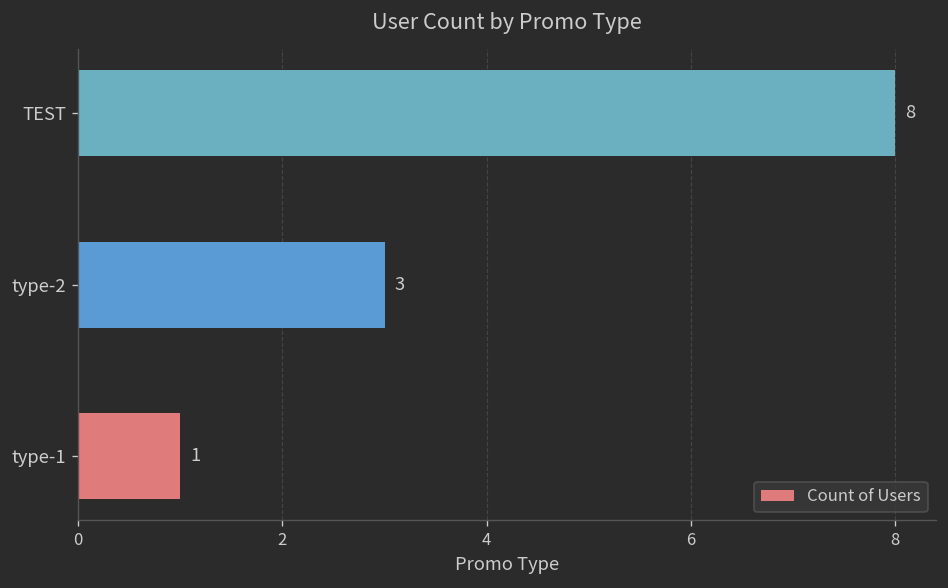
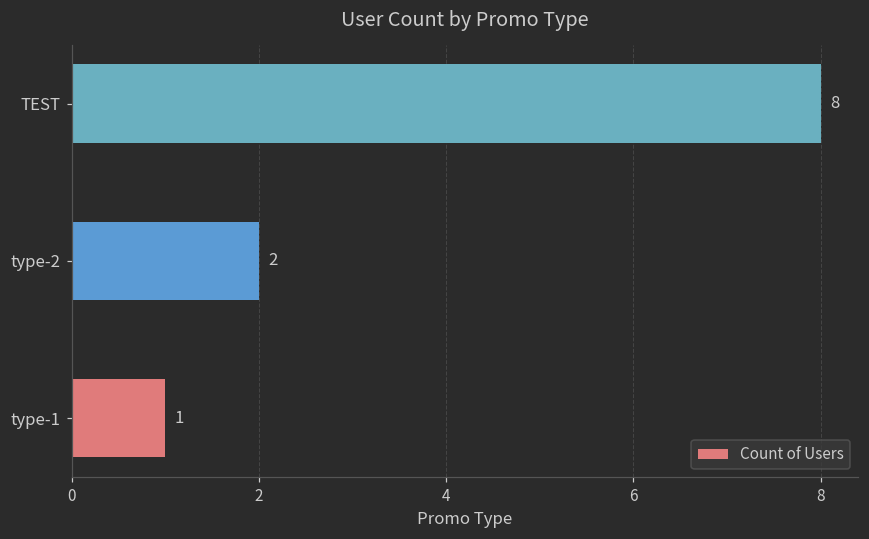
type-2: 3 -> 2
